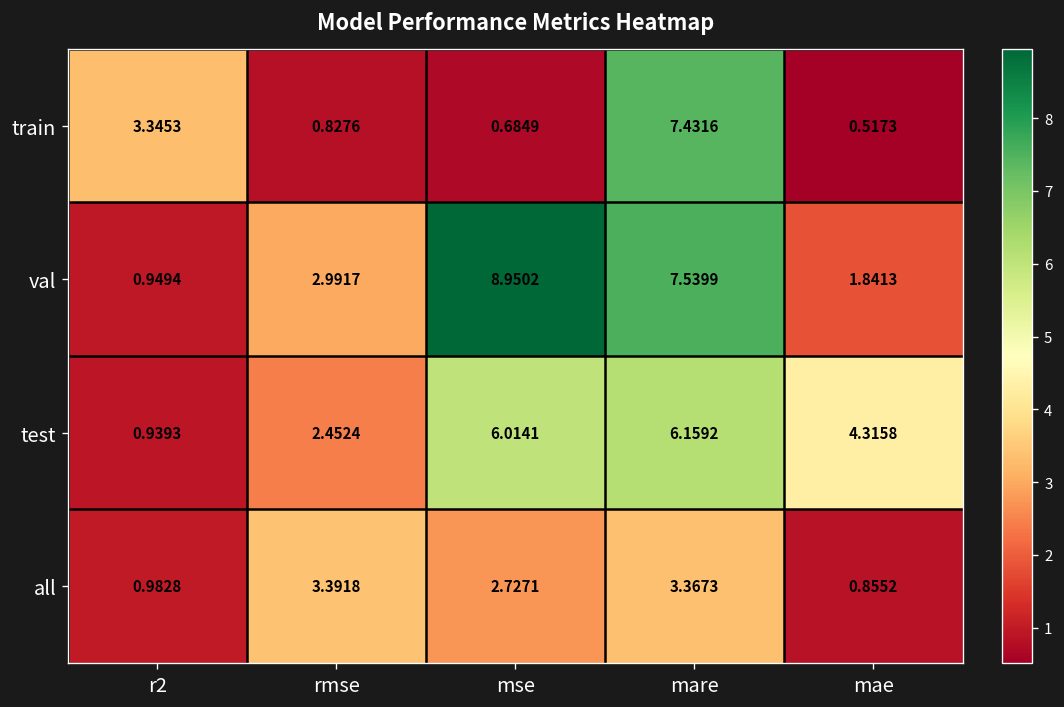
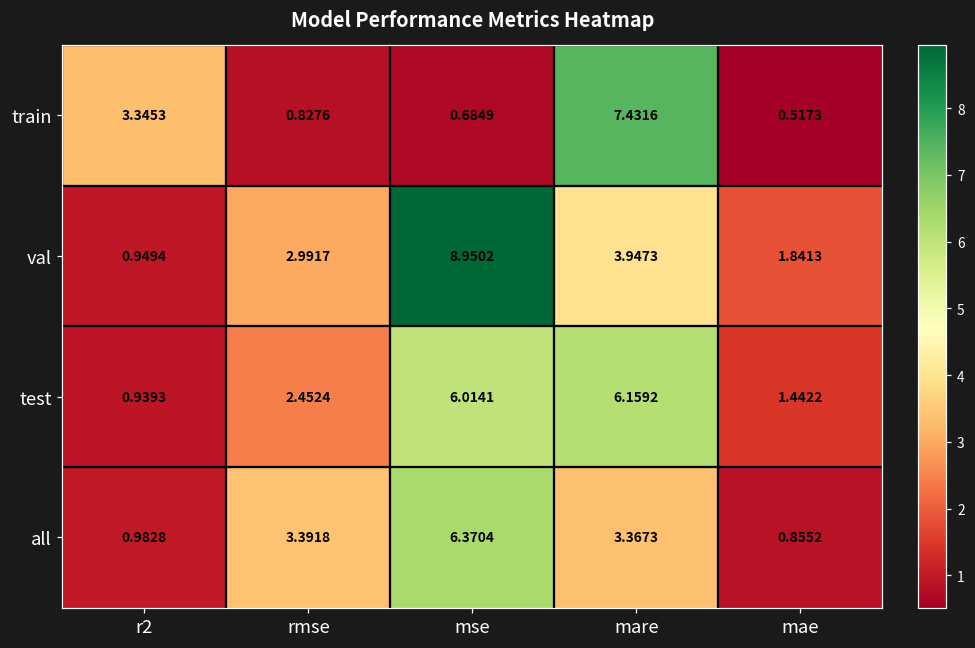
val, mare: 7.5399 -> 3.9473
test, mae: 4.3158 -> 1.4422
all, mse: 2.7271 -> 6.3704
